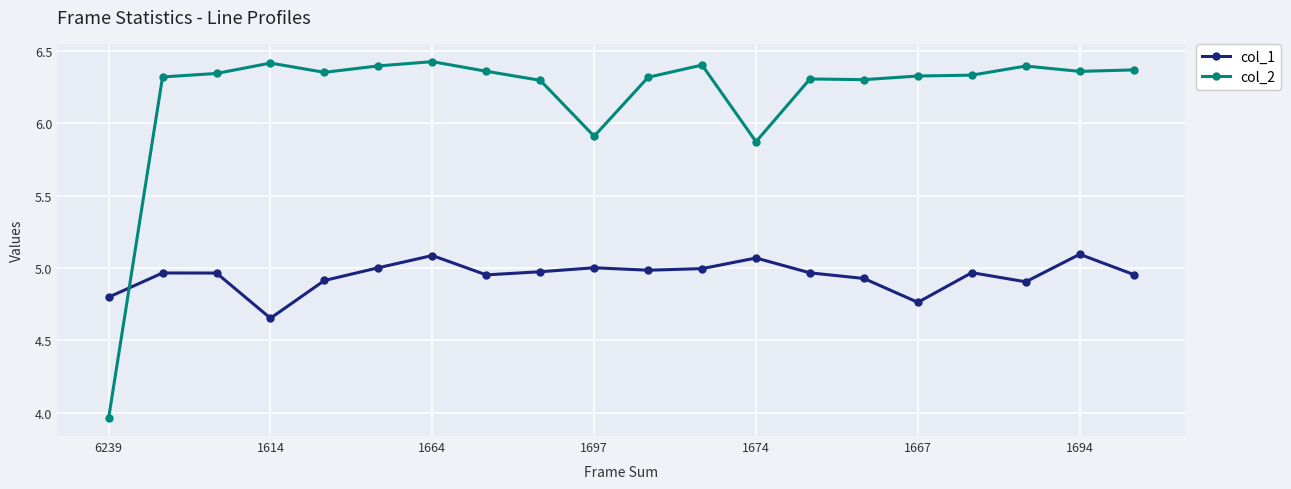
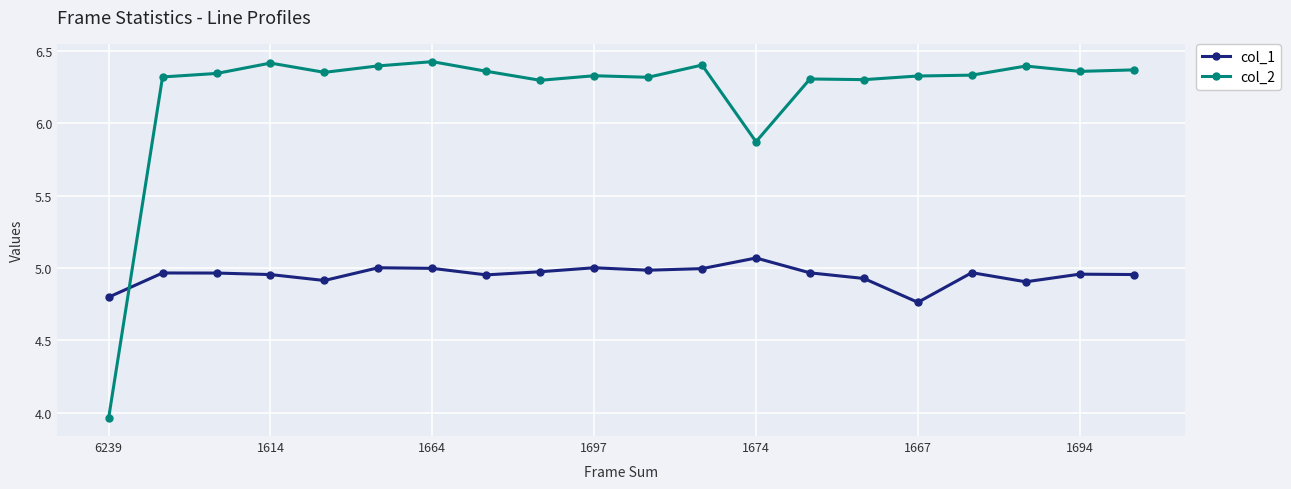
col_1, 1614: 4.65 -> 4.96
col_1, 1664: 5.09 -> 5.00
col_2, 1697: 5.91 -> 6.33
col_1, 1694: 5.10 -> 4.96
